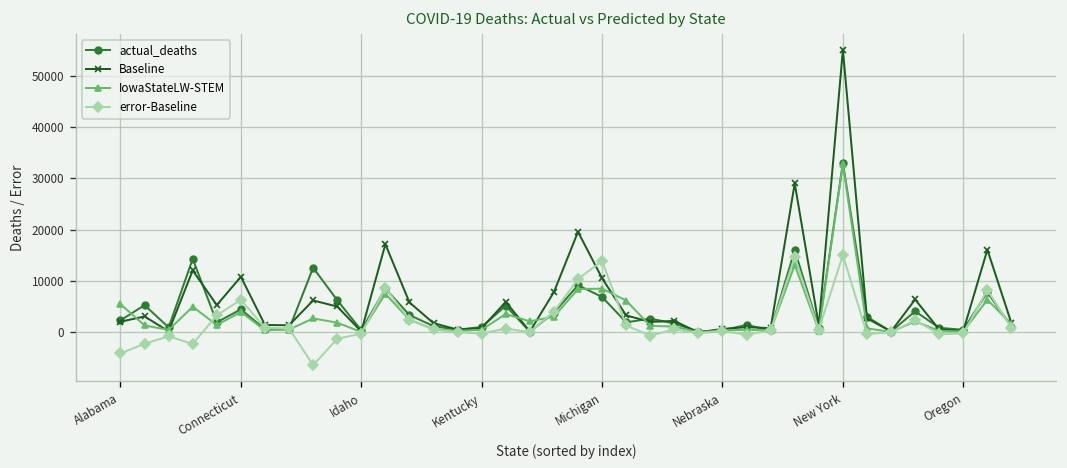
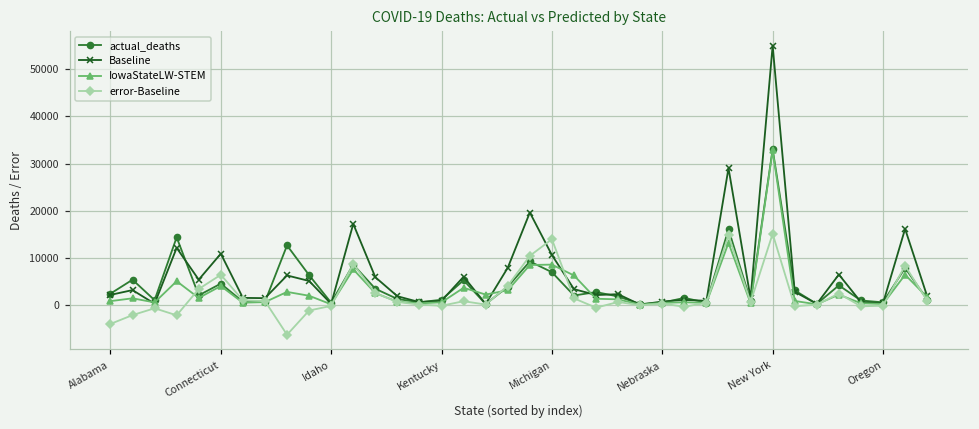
IowaStateLW-STEM, Alabama: 6000 -> 1000
